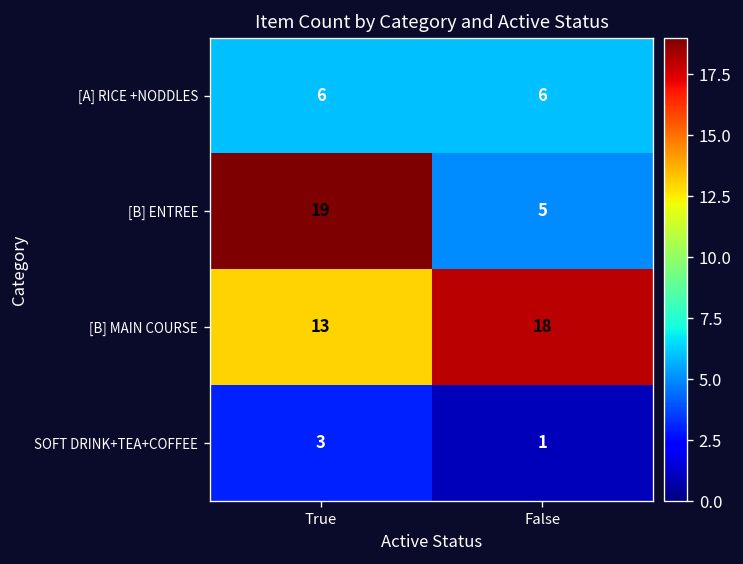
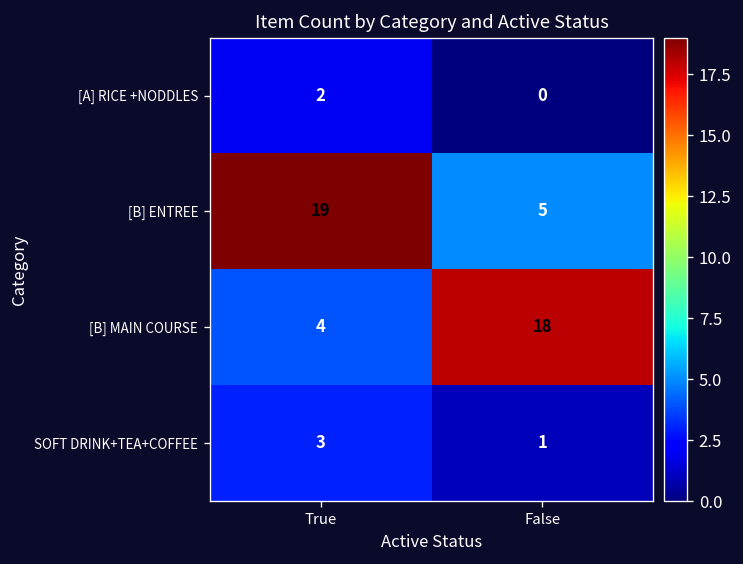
[A] RICE +NODDLES, True: 6 -> 2
[A] RICE +NODDLES, False: 6 -> 0
[B] MAIN COURSE, True: 13 -> 4
